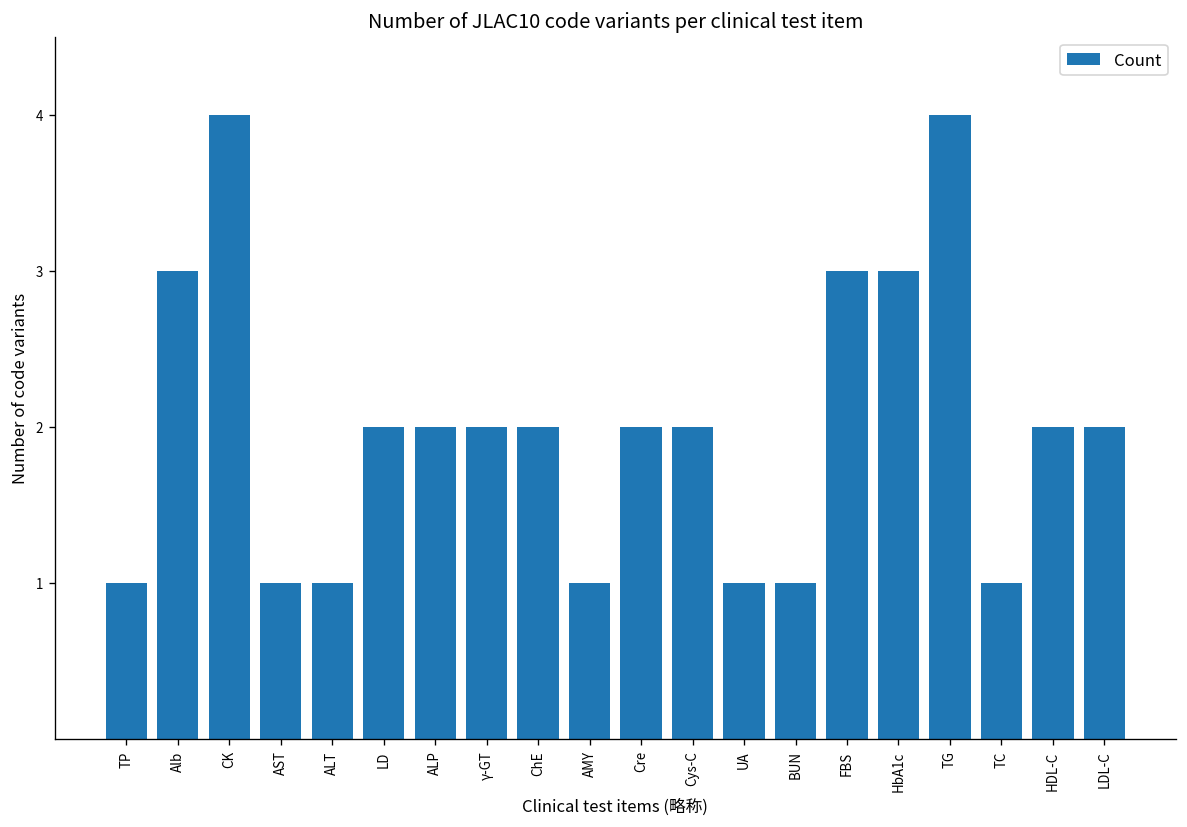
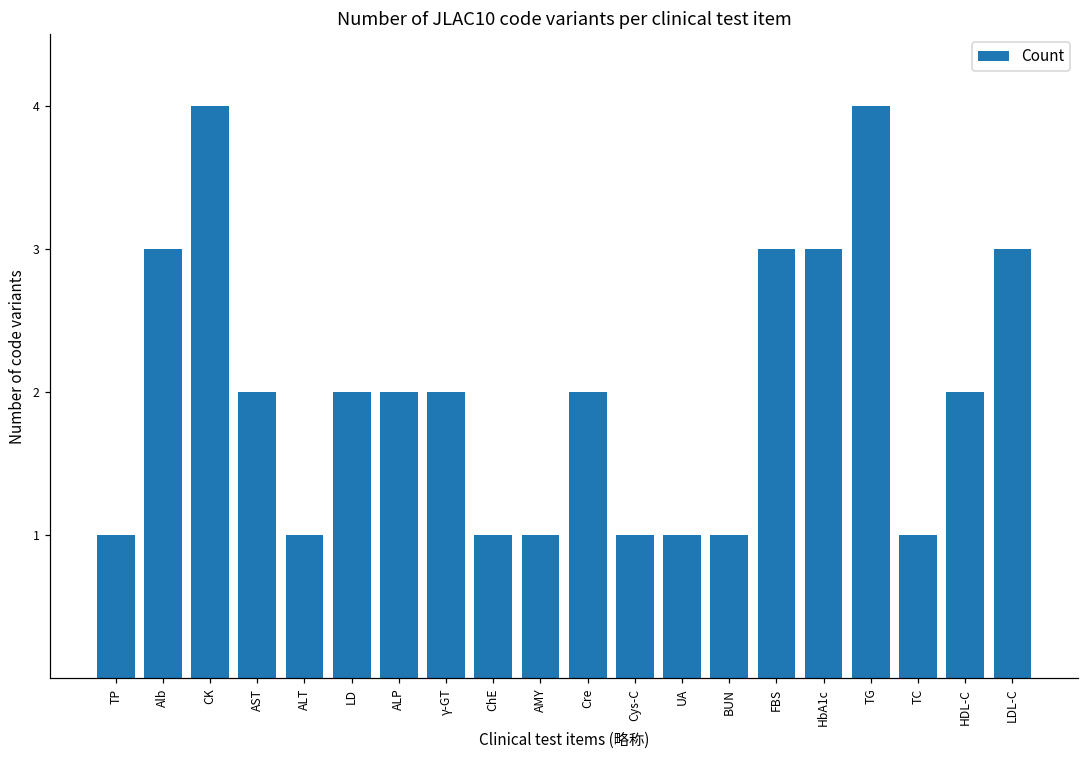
AST: 1 -> 2
ChE: 2 -> 1
Cys-C: 2 -> 1
LDL-C: 2 -> 3
